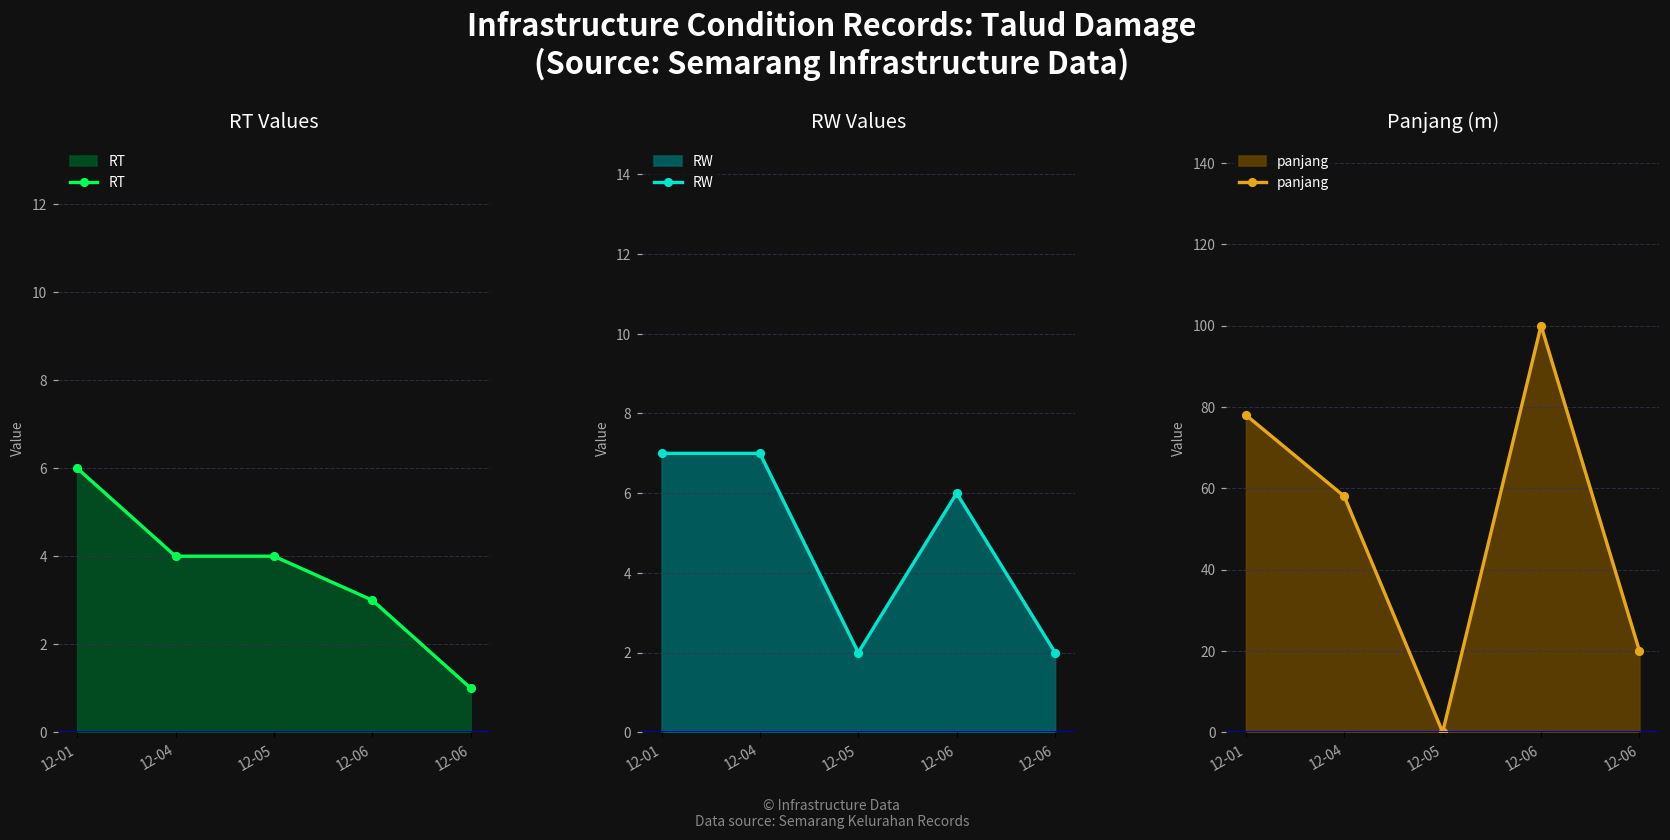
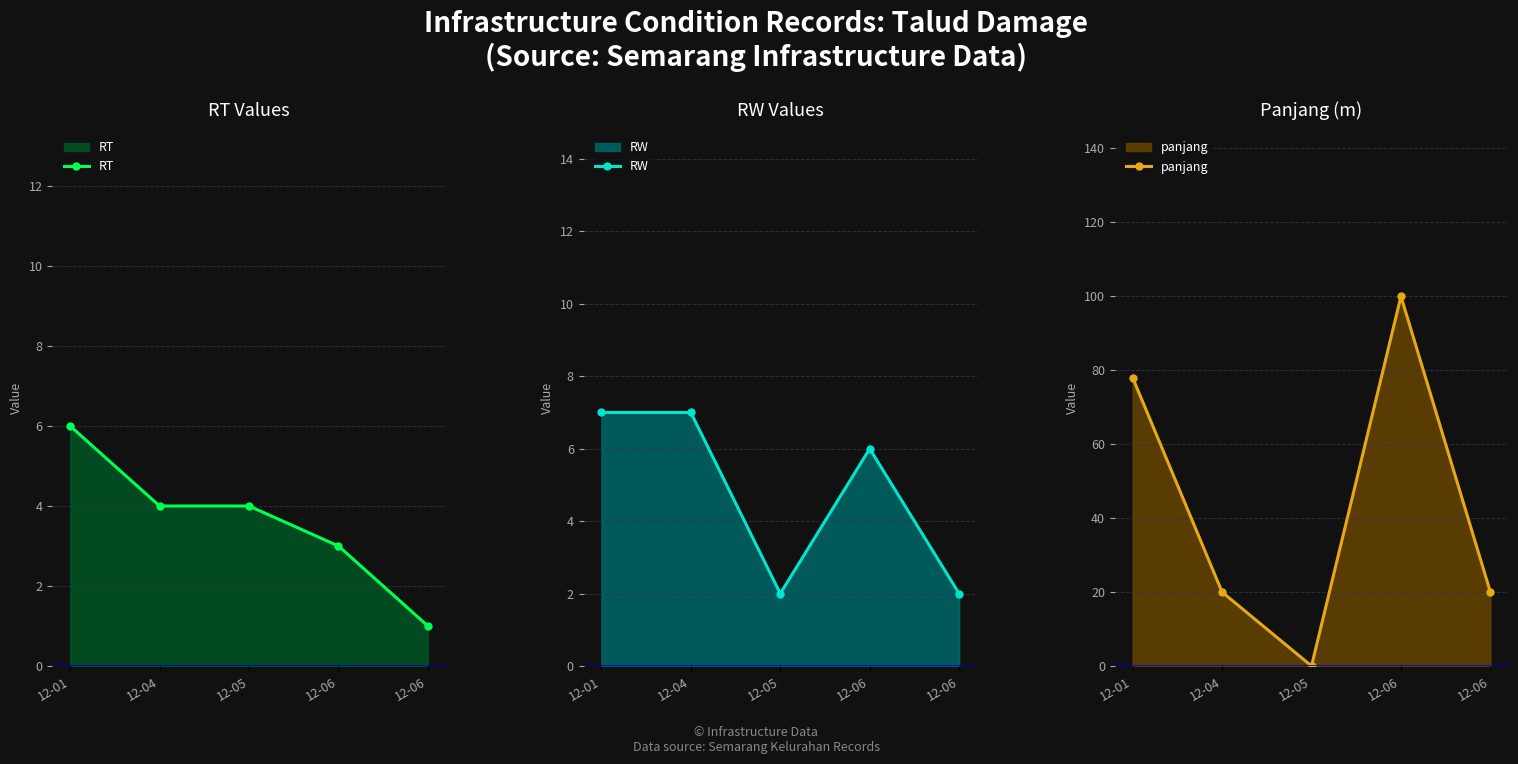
Panjang (m), 12-04: 58 -> 20
